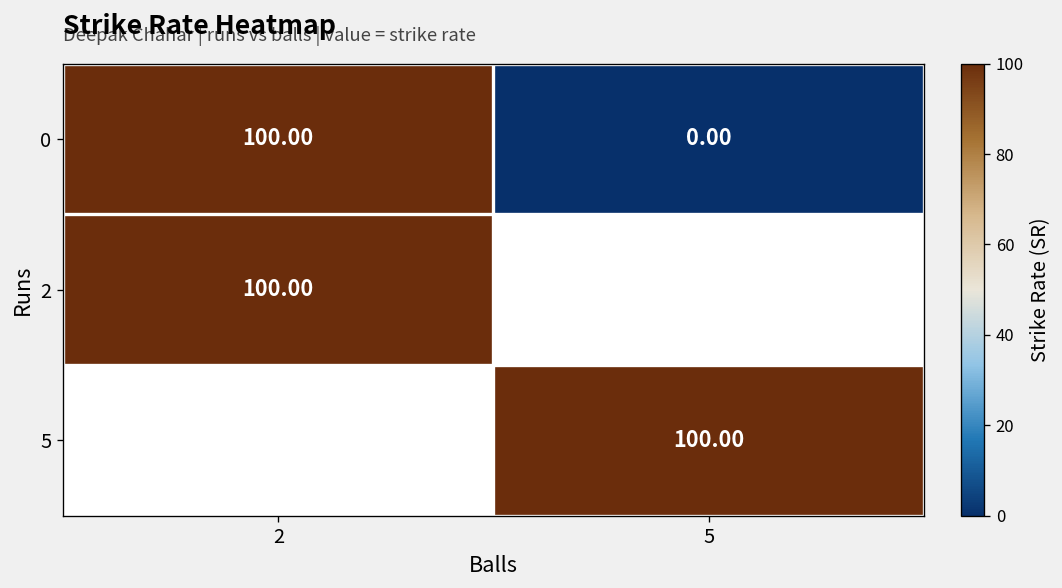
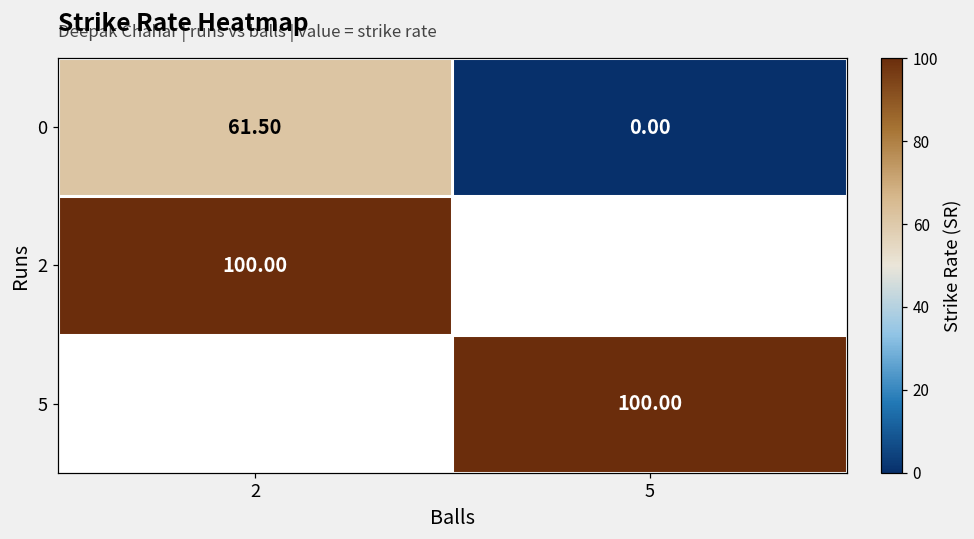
0, 2: 100.00 -> 61.50
